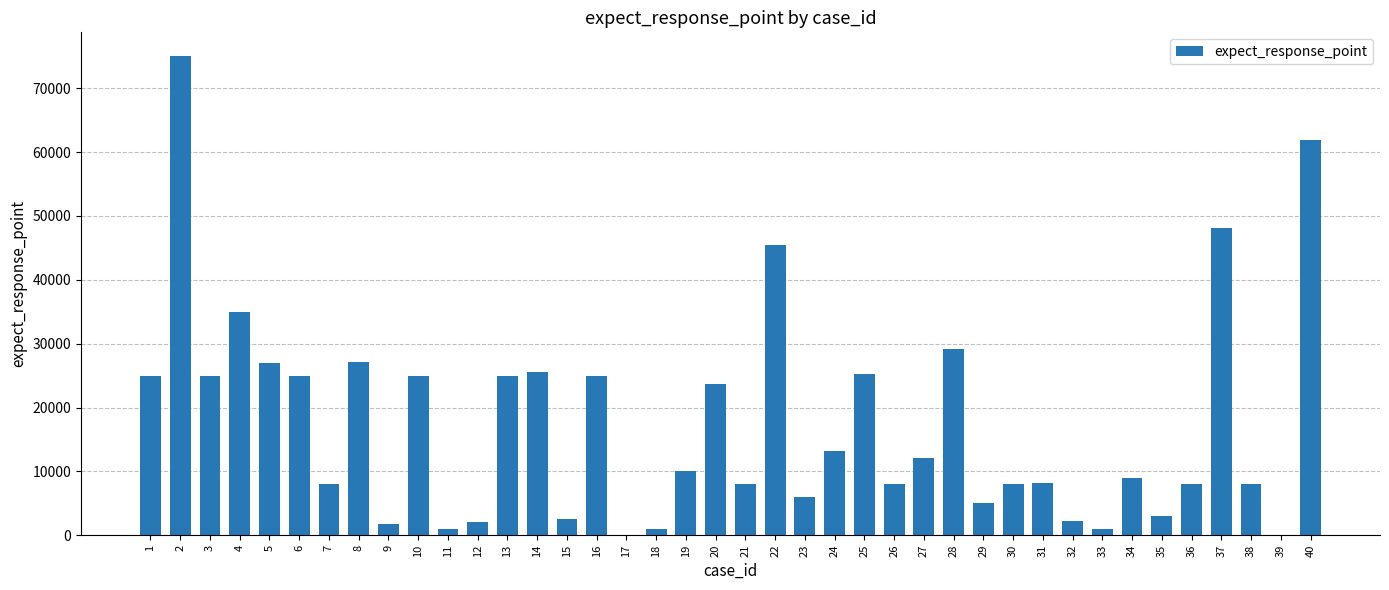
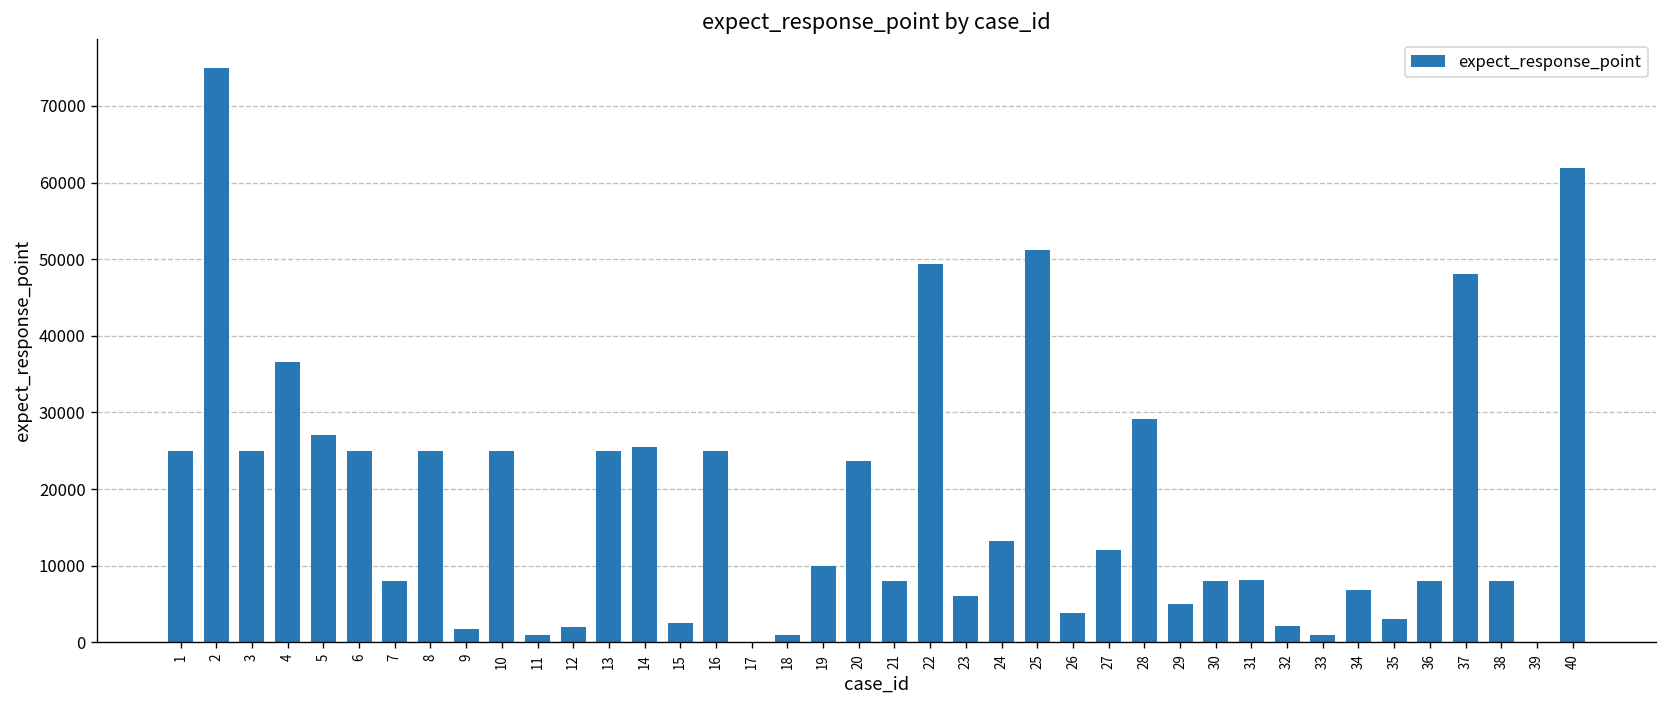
4: 35000 -> 37000
8: 27000 -> 25000
22: 46000 -> 49000
25: 25000 -> 51000
26: 8000 -> 4000
34: 9000 -> 7000
